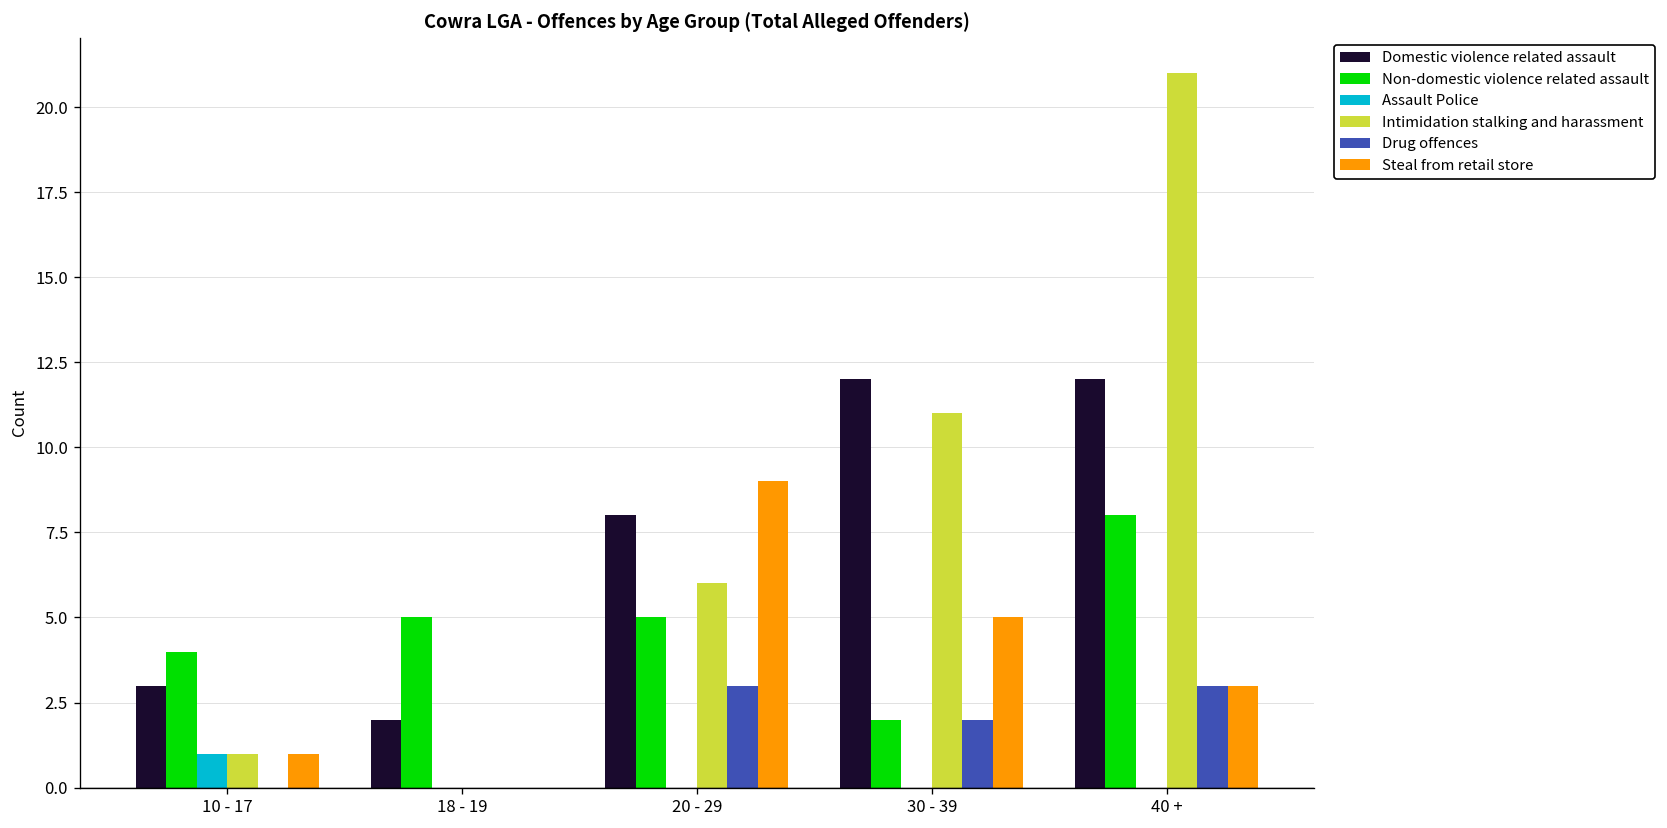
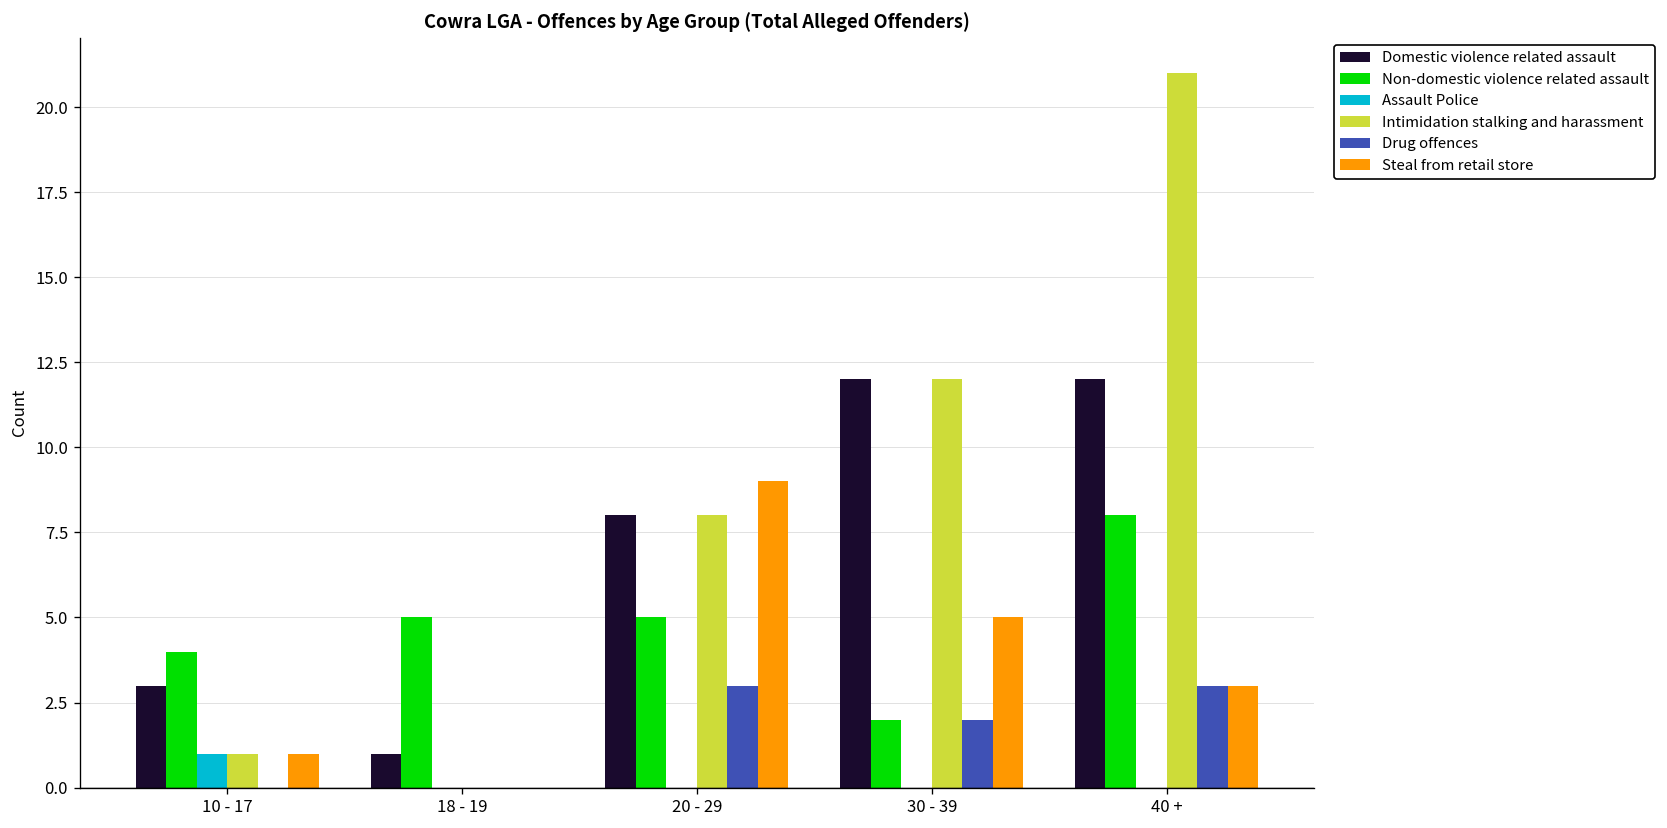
Domestic violence related assault, 18 - 19: 2 -> 1
Intimidation stalking and harassment, 20 - 29: 6 -> 8
Intimidation stalking and harassment, 30 - 39: 11 -> 12
